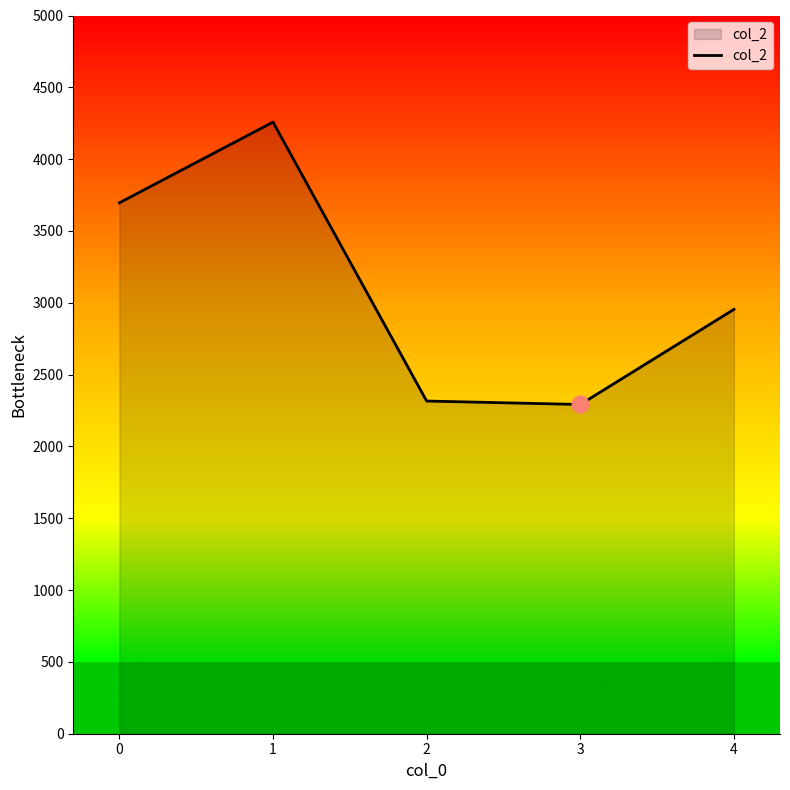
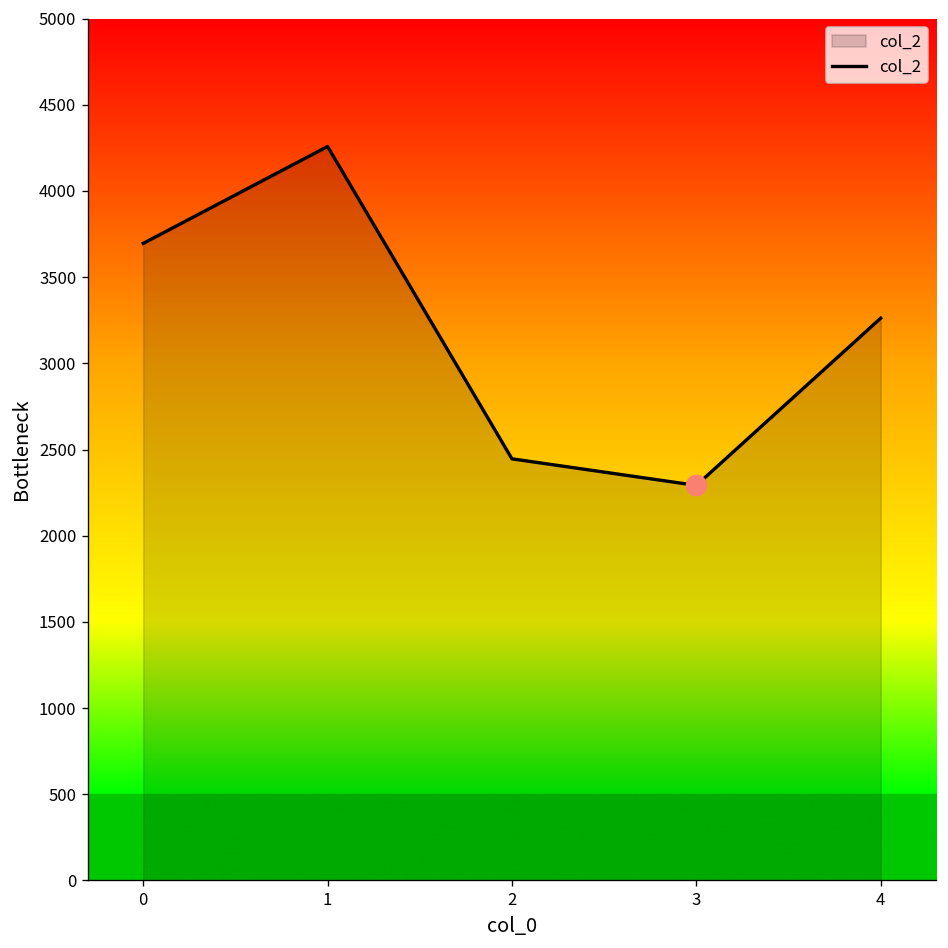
col_2, 2: 2320 -> 2450
col_2, 4: 2950 -> 3260
